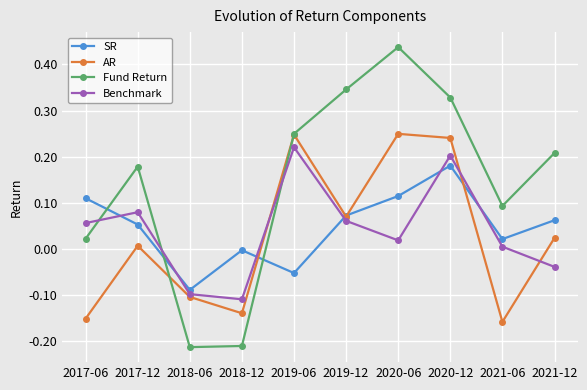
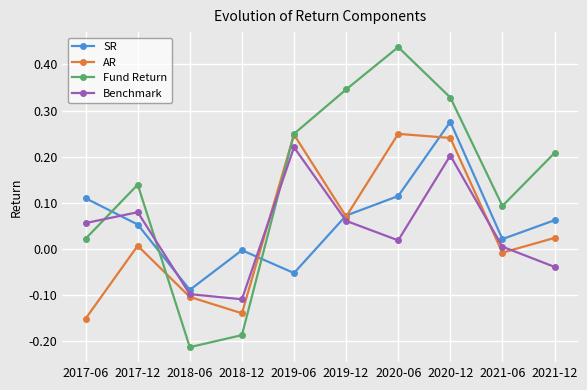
Fund Return, 2017-12: 0.18 -> 0.14
Fund Return, 2018-12: -0.21 -> -0.19
SR, 2020-12: 0.18 -> 0.28
AR, 2021-06: -0.16 -> -0.01
